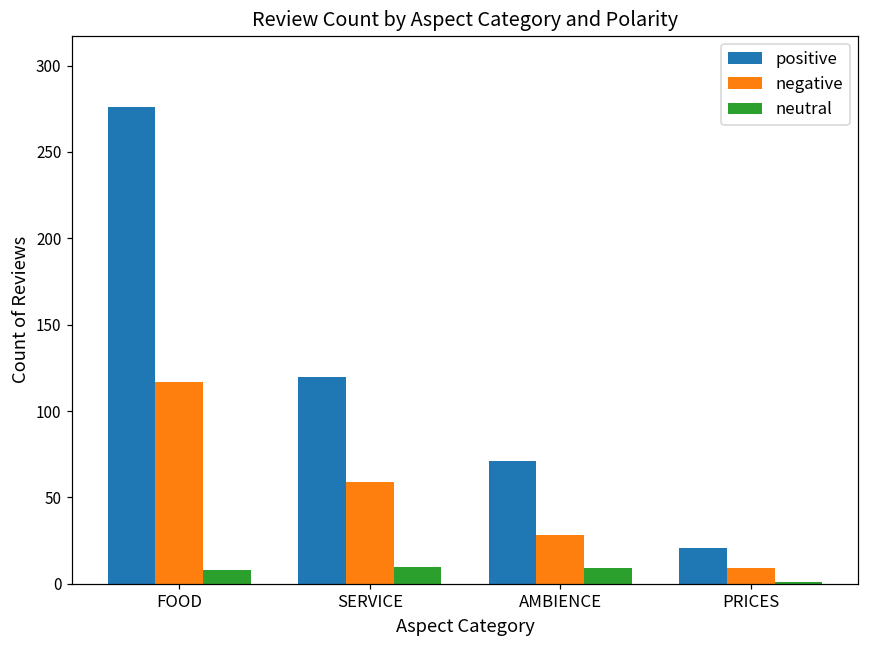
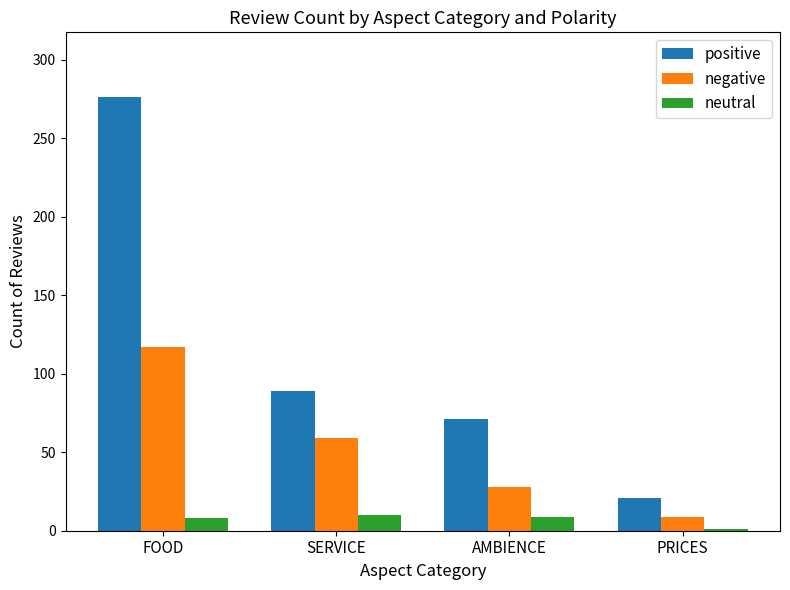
positive, SERVICE: 120 -> 89
